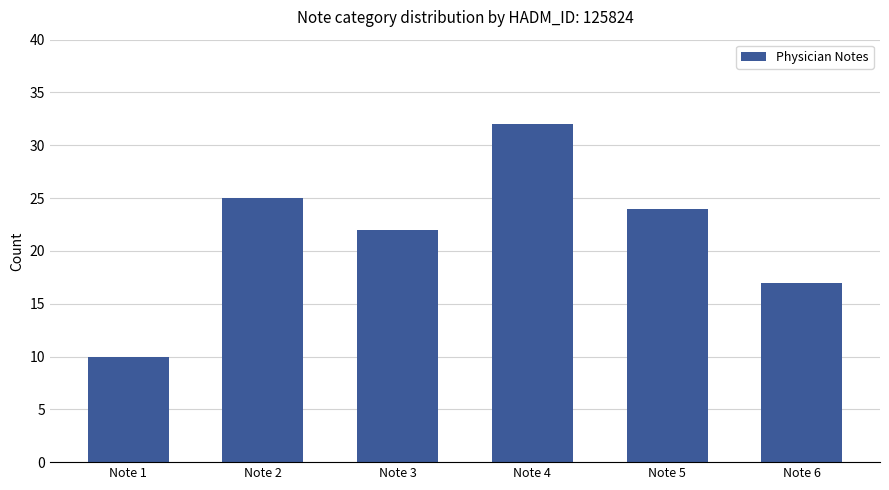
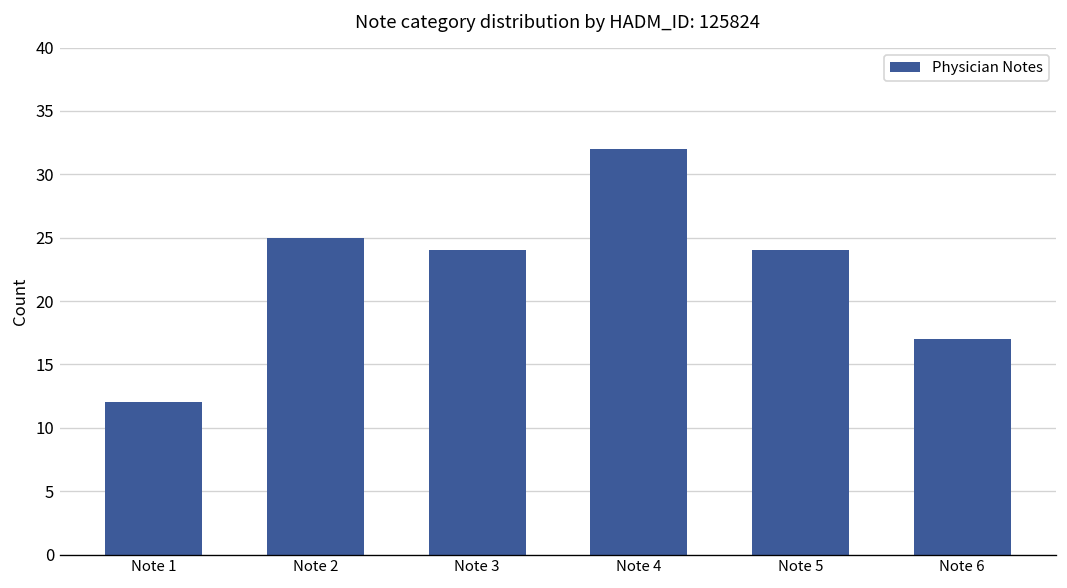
Note 1: 10 -> 12
Note 3: 22 -> 24
